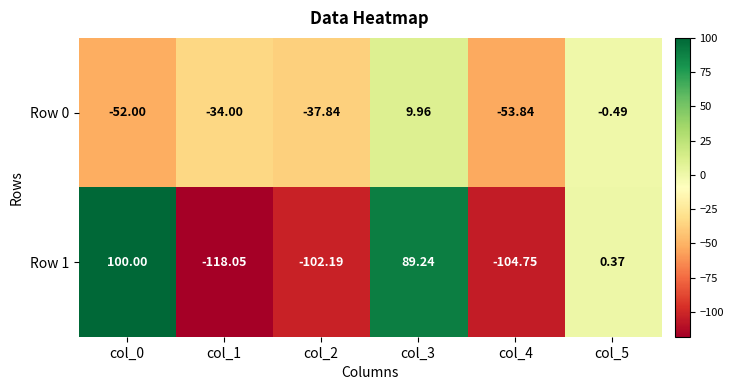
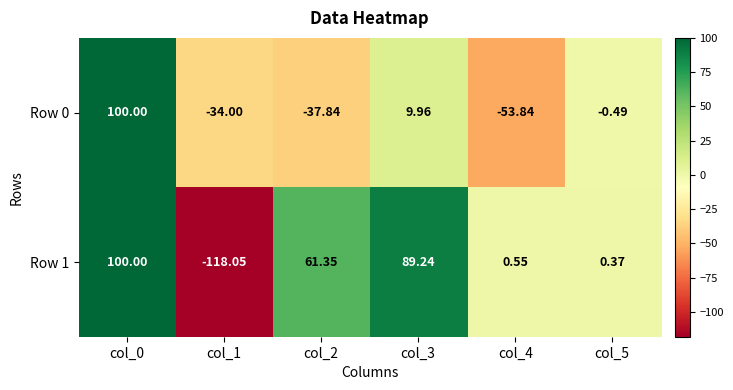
Row 0, col_0: -52.00 -> 100.00
Row 1, col_2: -102.19 -> 61.35
Row 1, col_4: -104.75 -> 0.55
